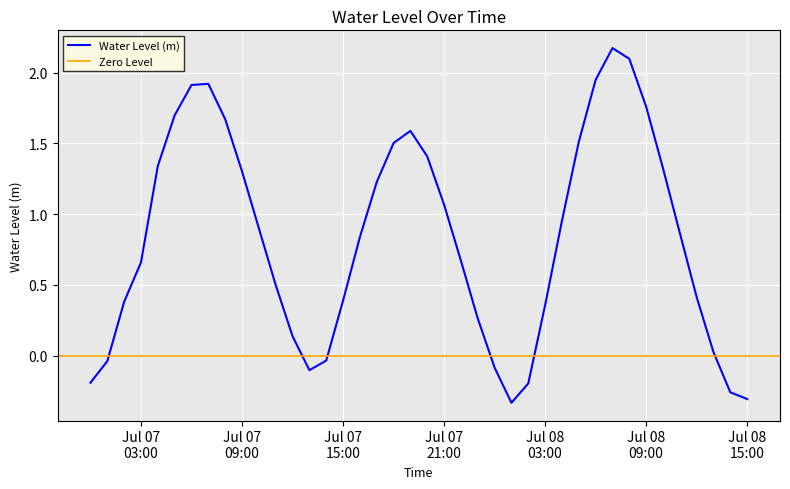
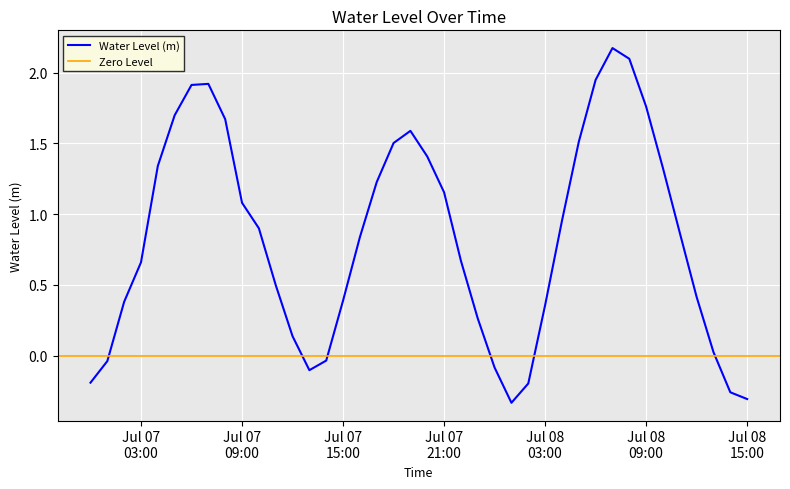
Jul 07 09:00: 1.30 -> 1.08
Jul 07 21:00: 1.07 -> 1.15
